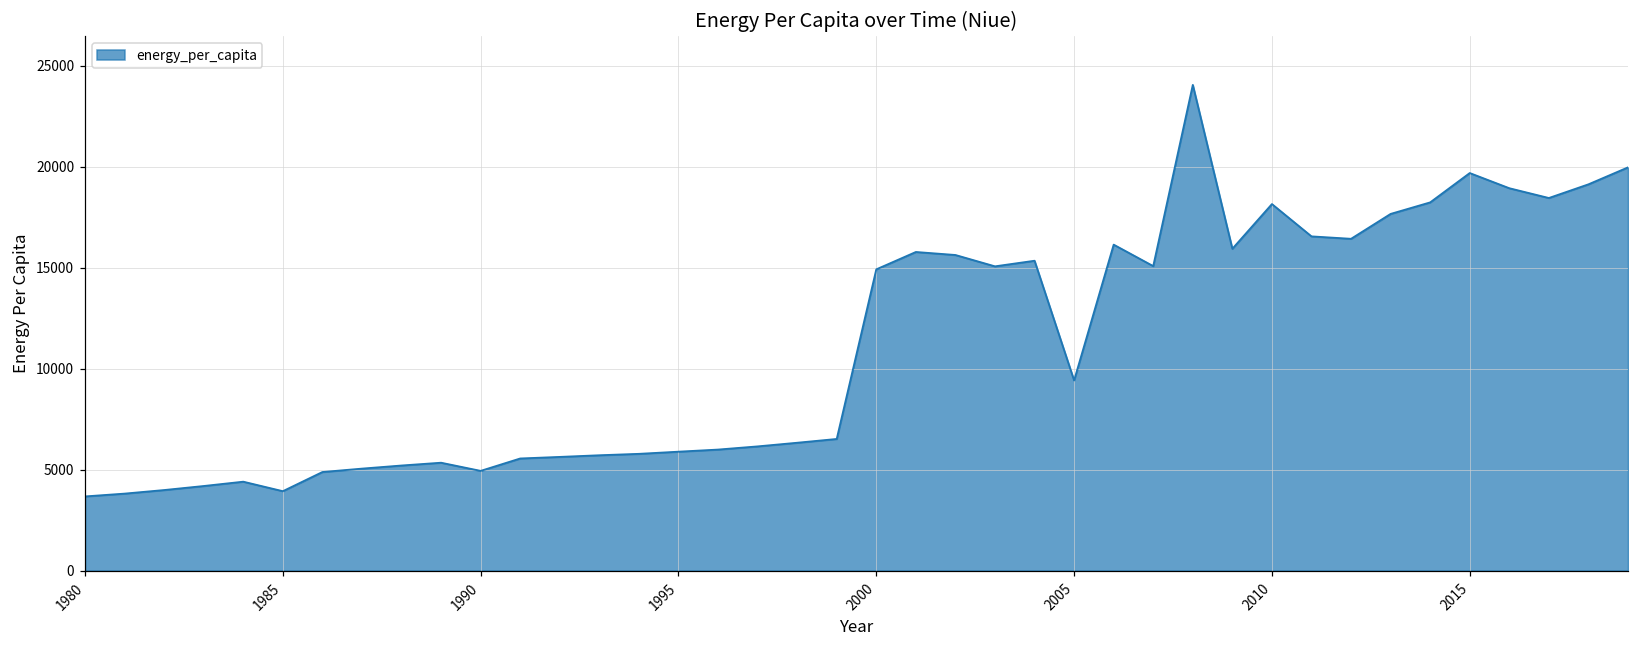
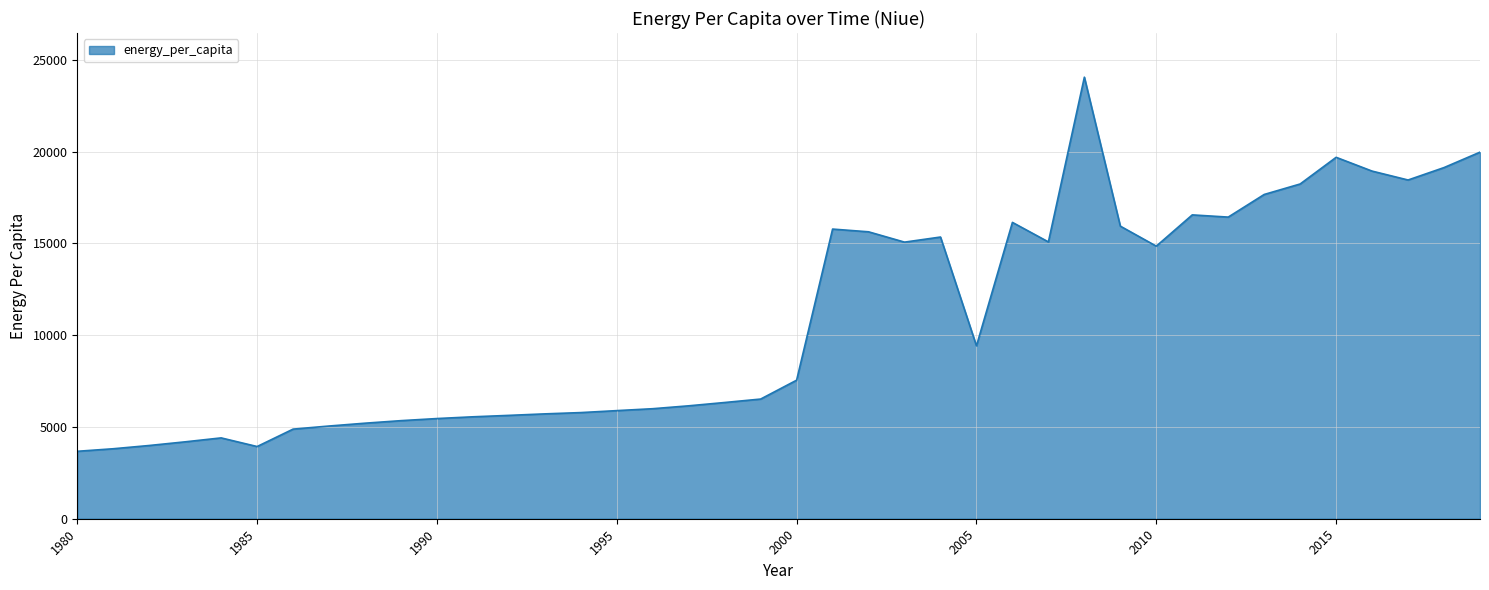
1990: 4900 -> 5500
2000: 14900 -> 7500
2010: 18200 -> 14900
